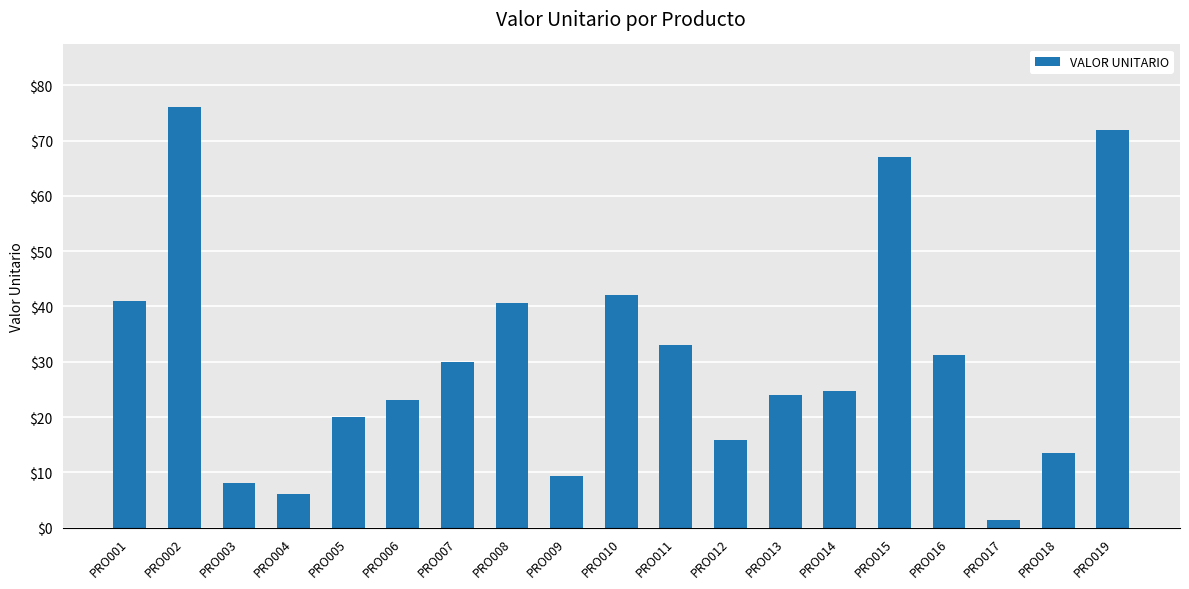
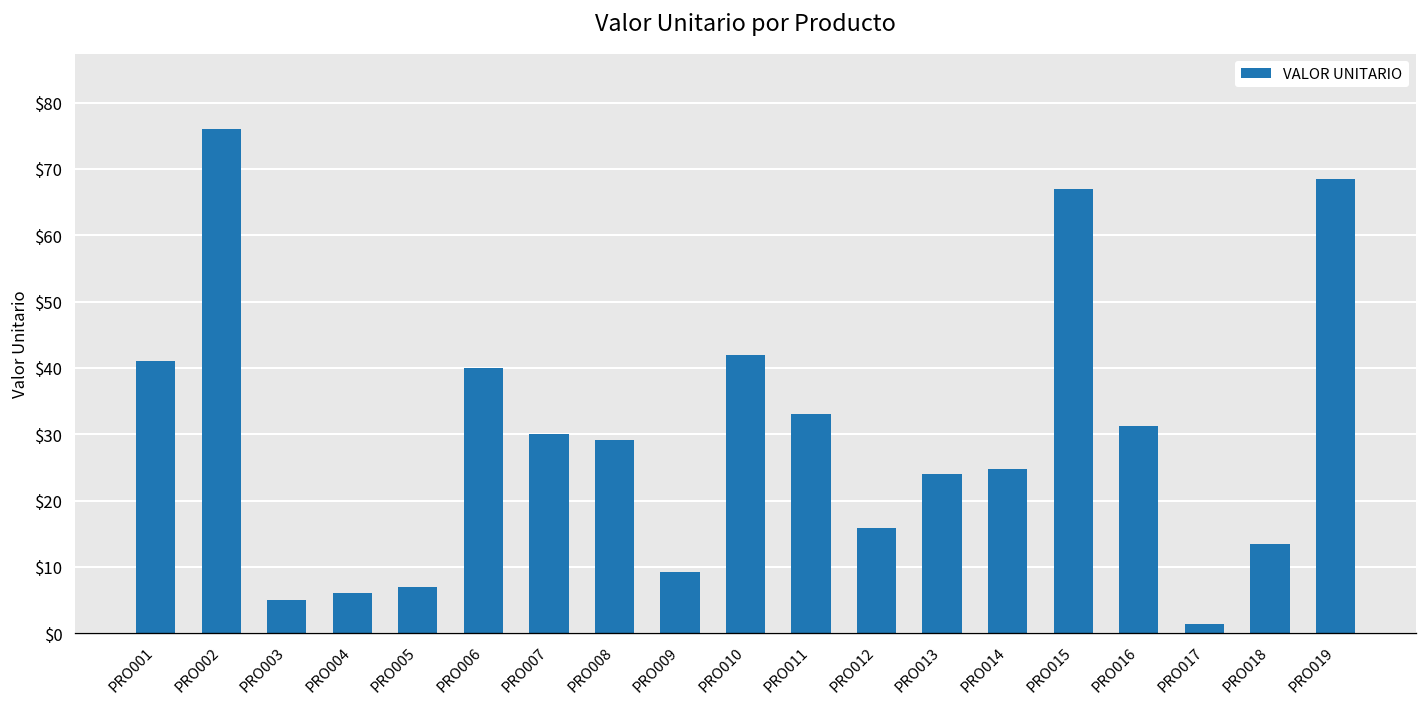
PRO003: $8 -> $5
PRO005: $20 -> $7
PRO006: $23 -> $40
PRO008: $41 -> $29
PRO019: $72 -> $69
